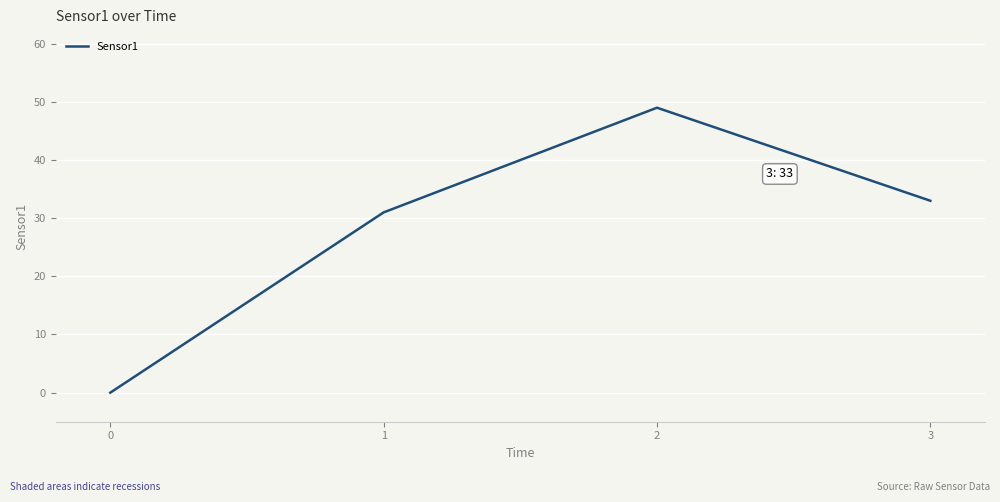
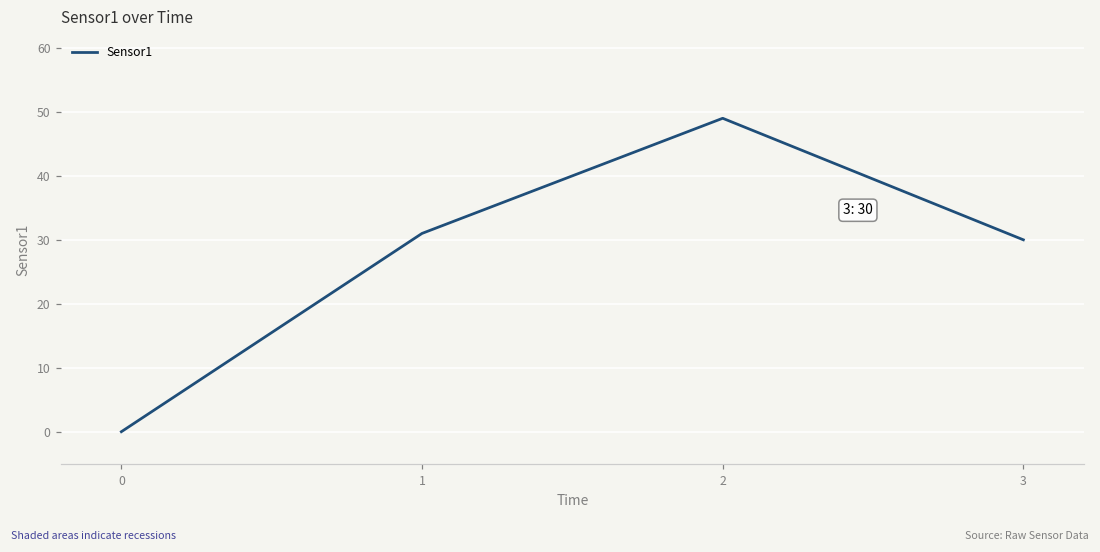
3: 33 -> 30
